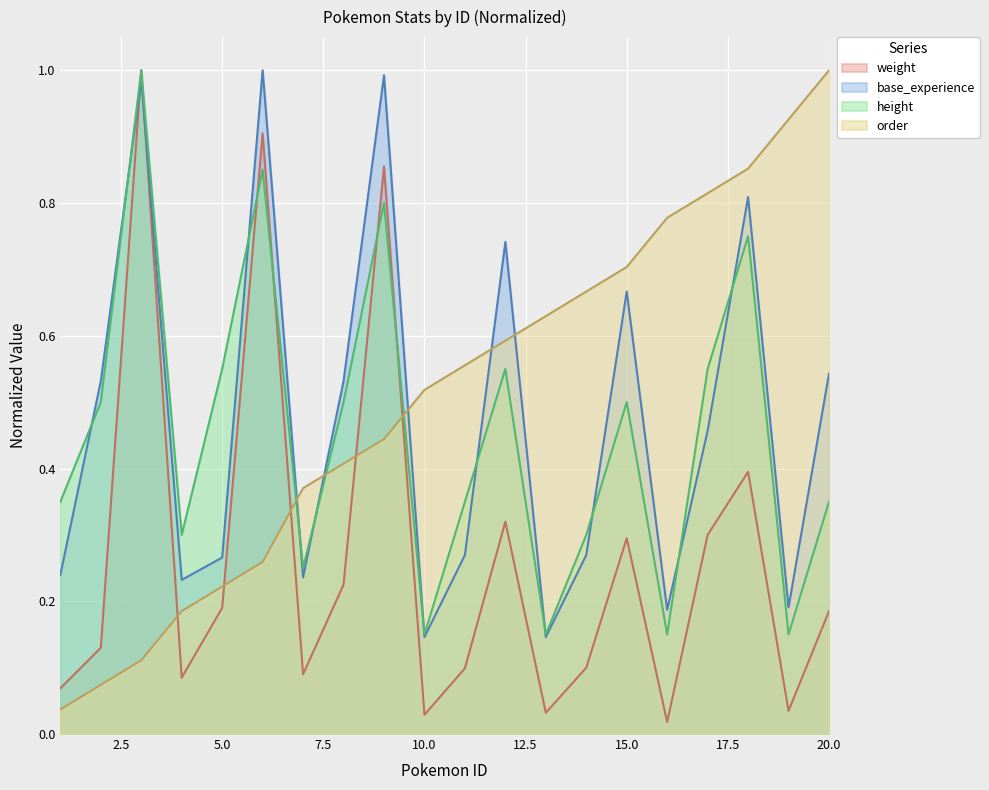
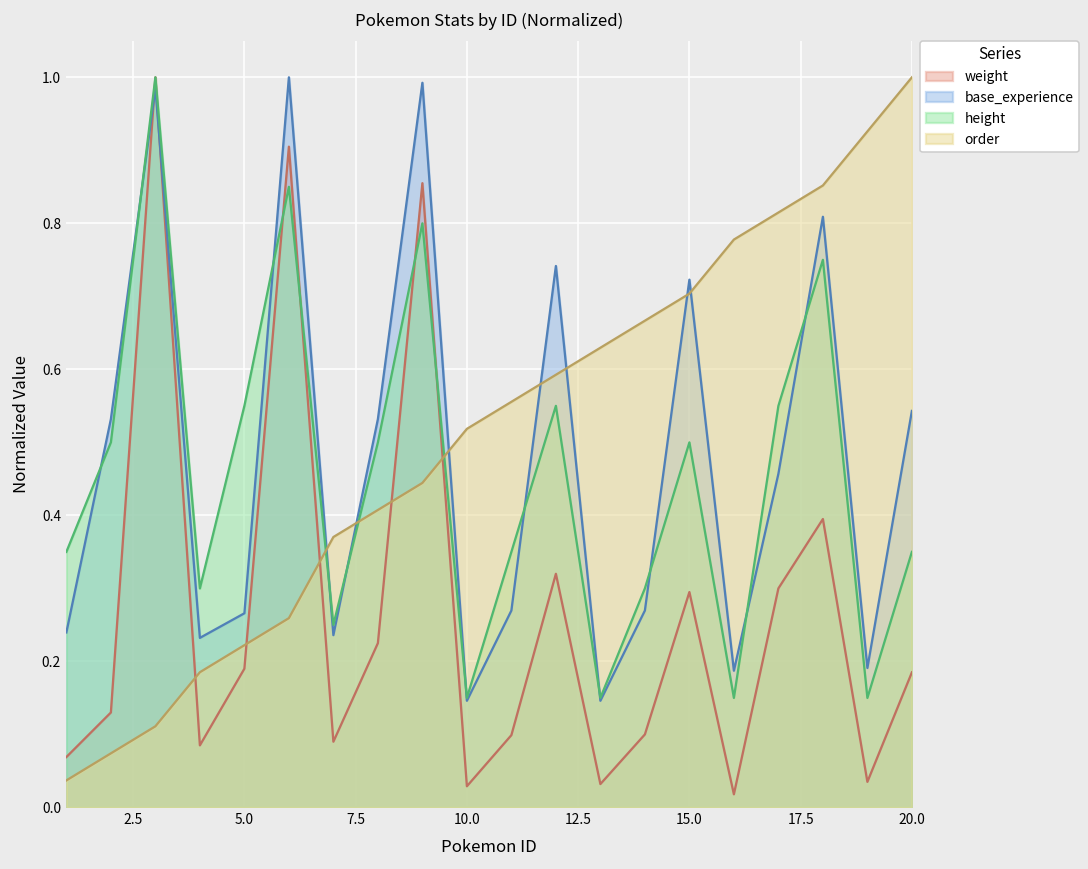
base_experience, 15.0: 0.67 -> 0.72
